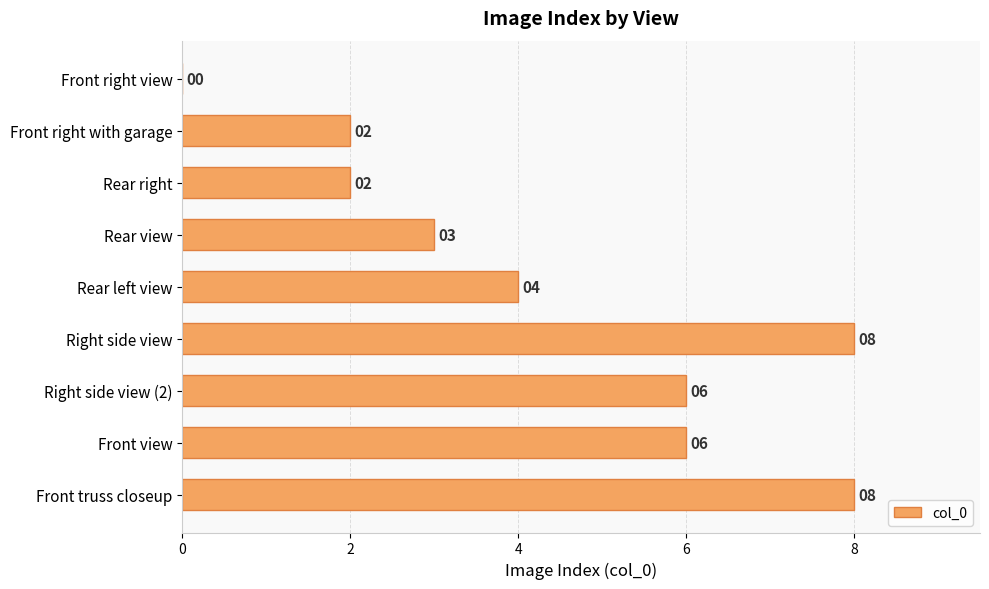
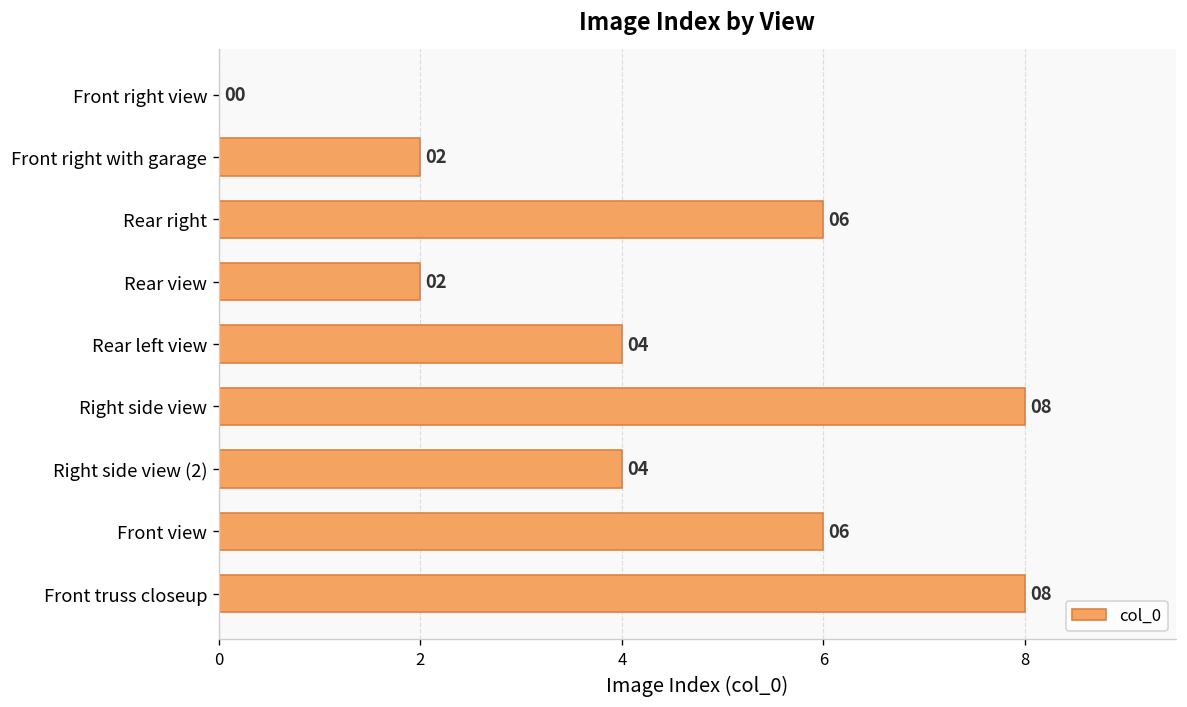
Rear right: 02 -> 06
Rear view: 03 -> 02
Right side view (2): 06 -> 04
